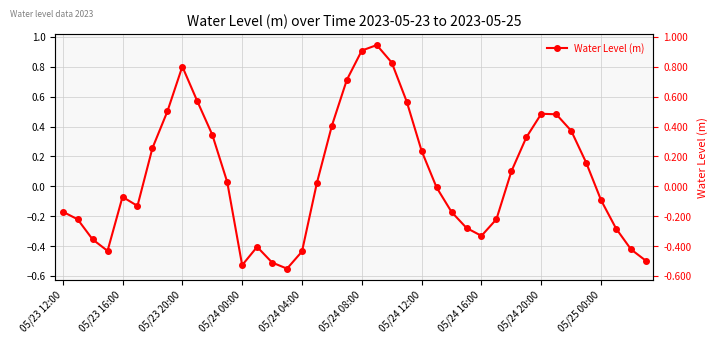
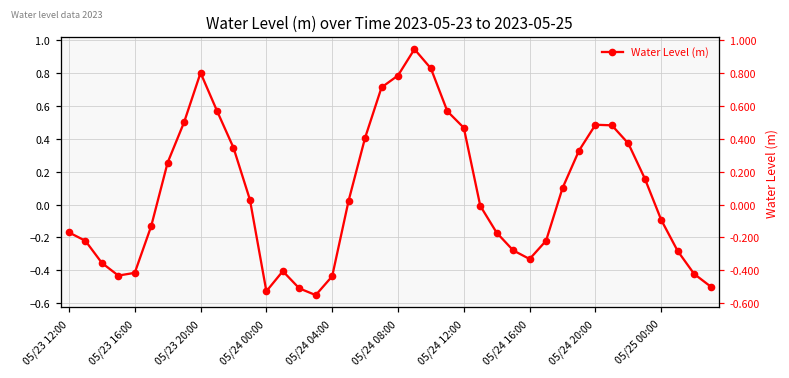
05/23 16:00: -0.07 -> -0.42
05/24 08:00: 0.91 -> 0.79
05/24 12:00: 0.24 -> 0.47
